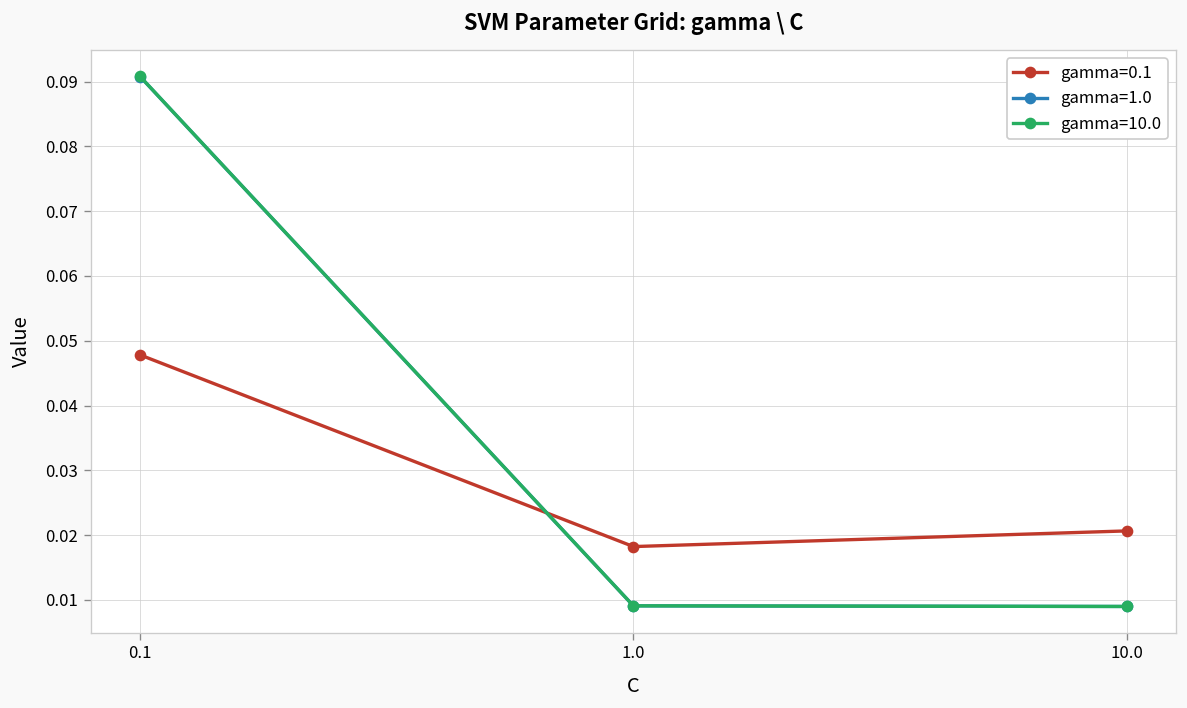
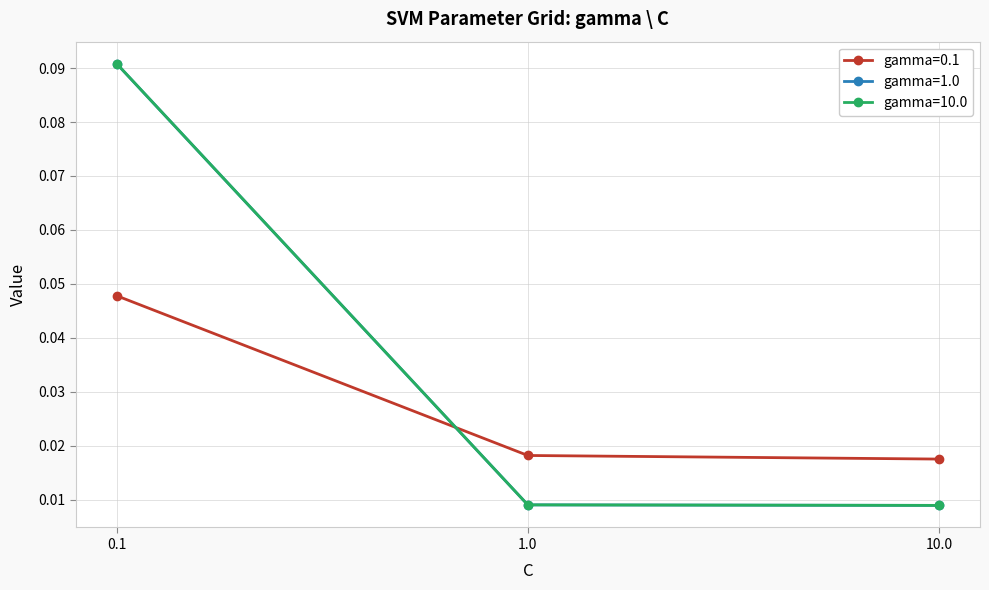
gamma=0.1, 10.0: 0.021 -> 0.018
